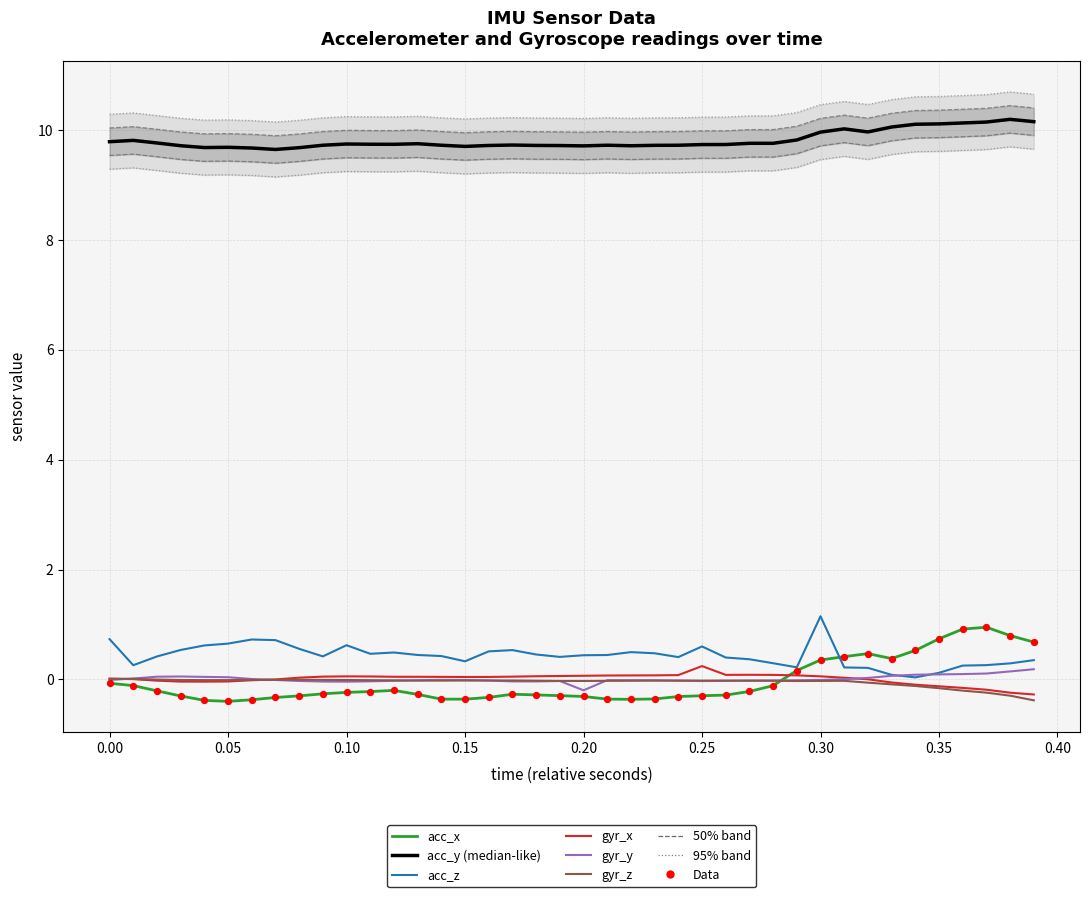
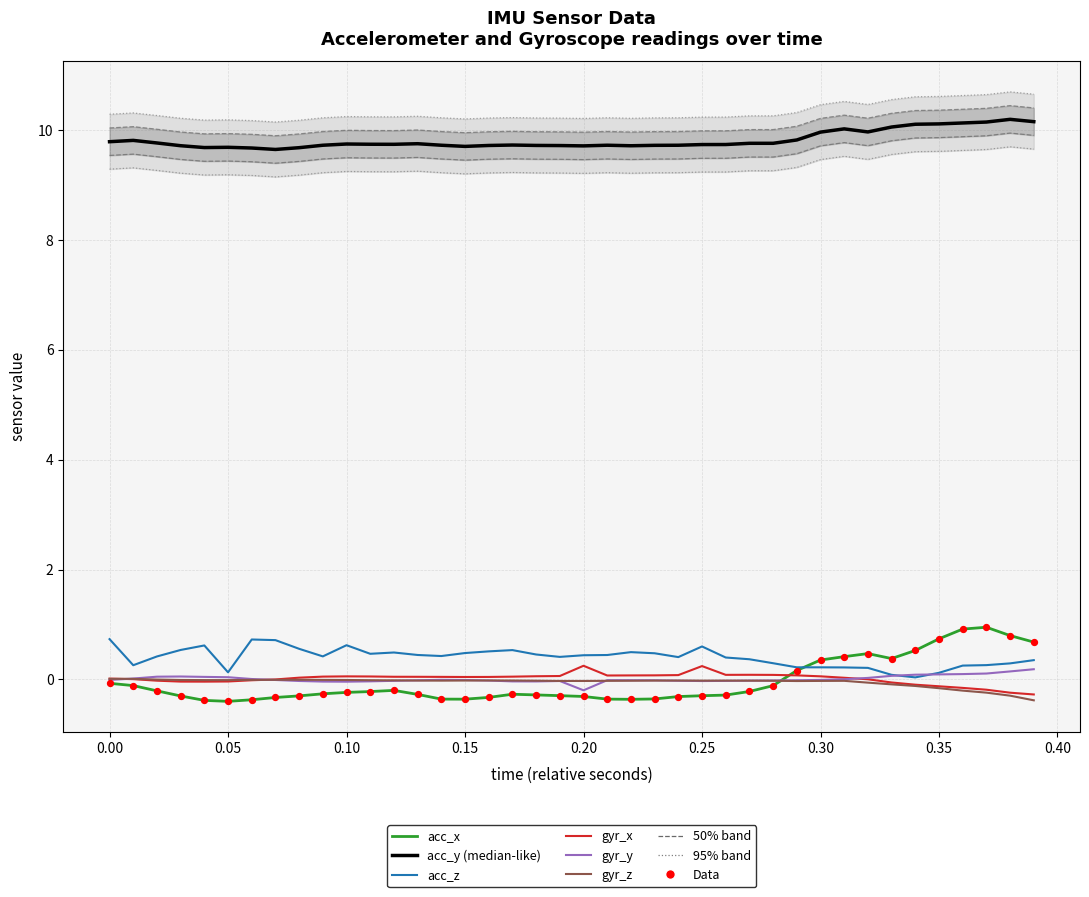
acc_z, 0.05: 0.7 -> 0.1
acc_z, 0.15: 0.3 -> 0.5
gyr_x, 0.20: 0.1 -> 0.2
acc_z, 0.30: 1.2 -> 0.2
